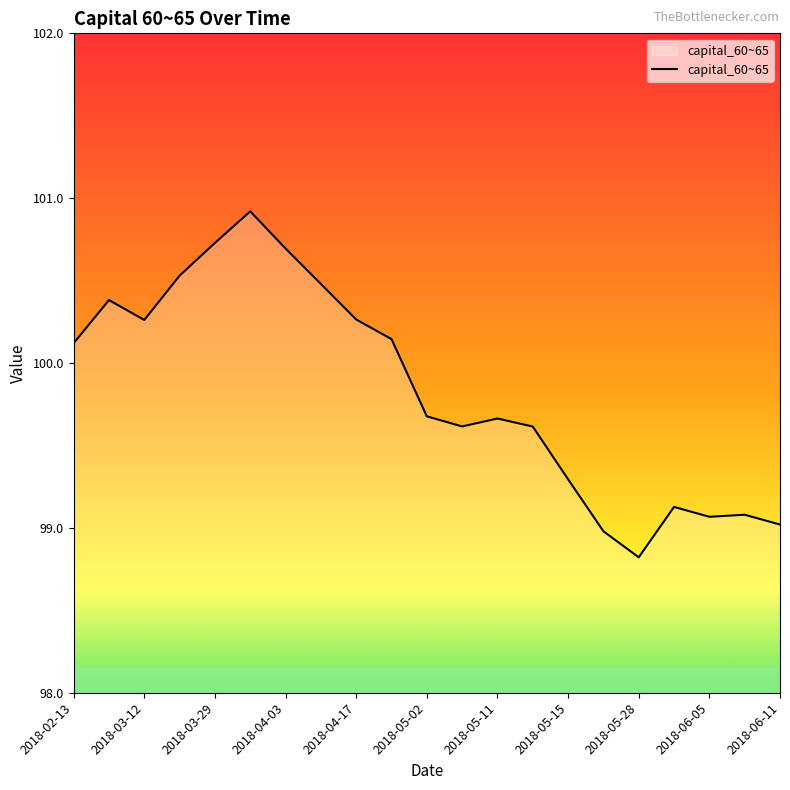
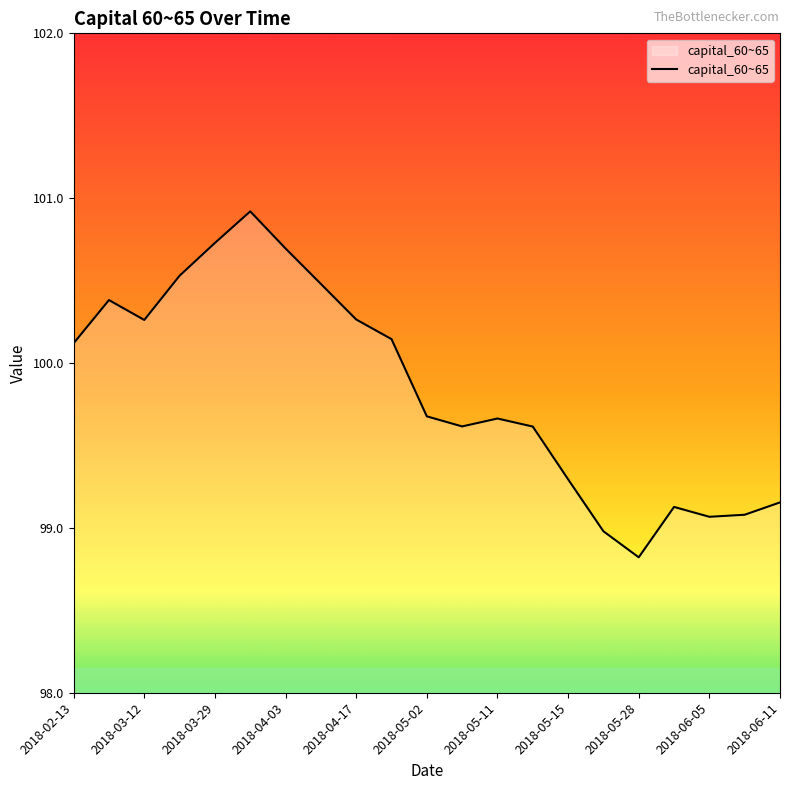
2018-06-11: 99.02 -> 99.15
